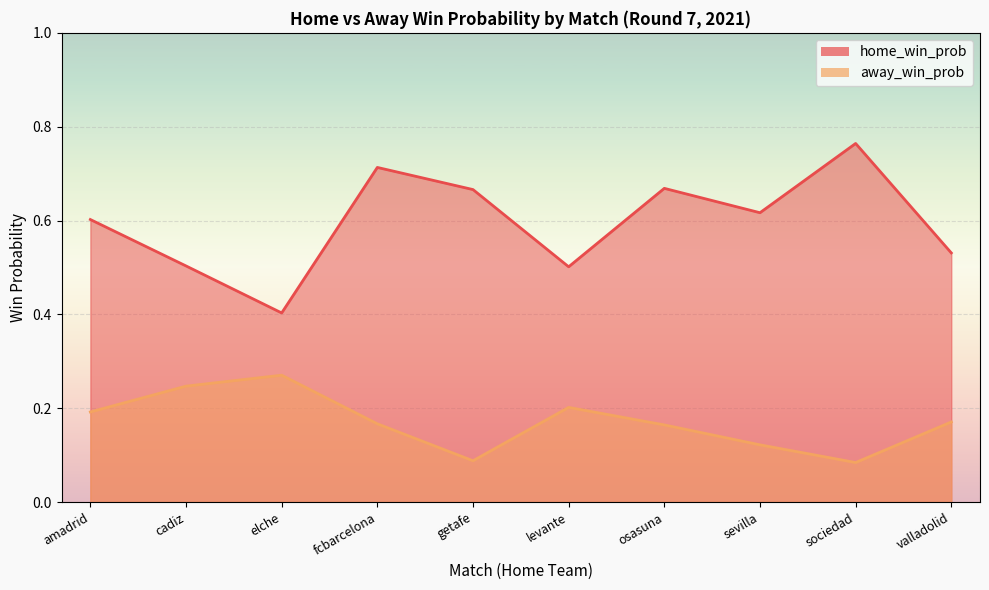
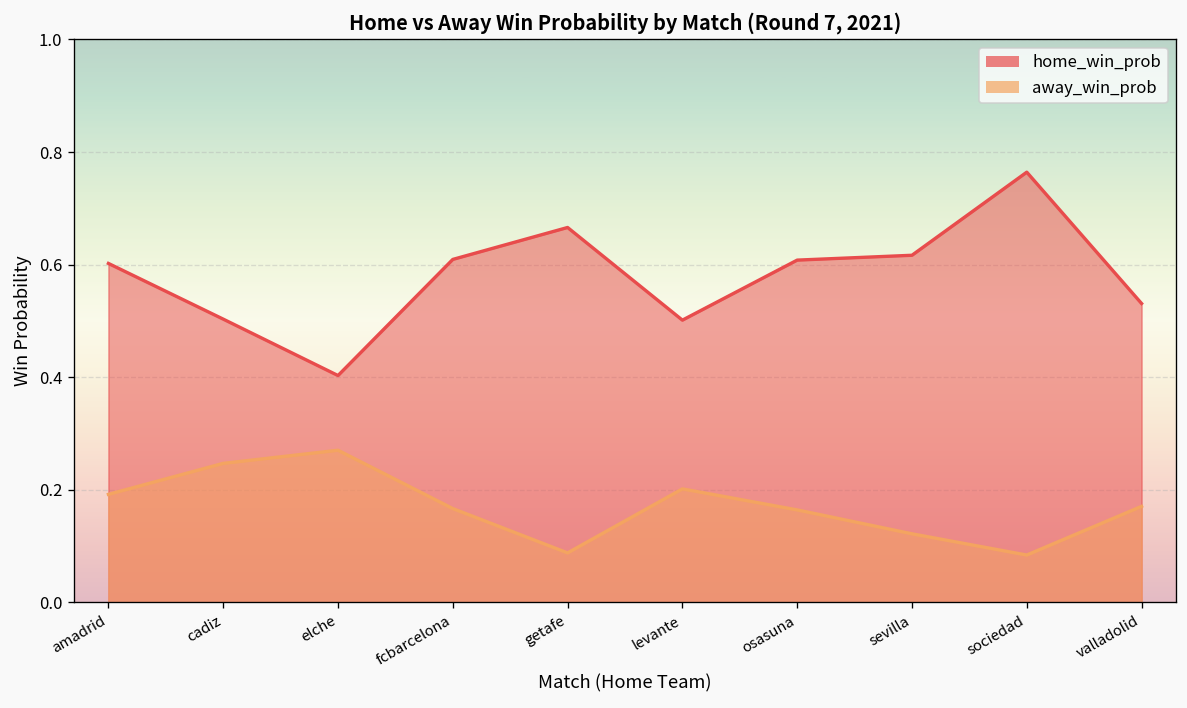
home_win_prob, fcbarcelona: 0.71 -> 0.61
home_win_prob, osasuna: 0.67 -> 0.61
